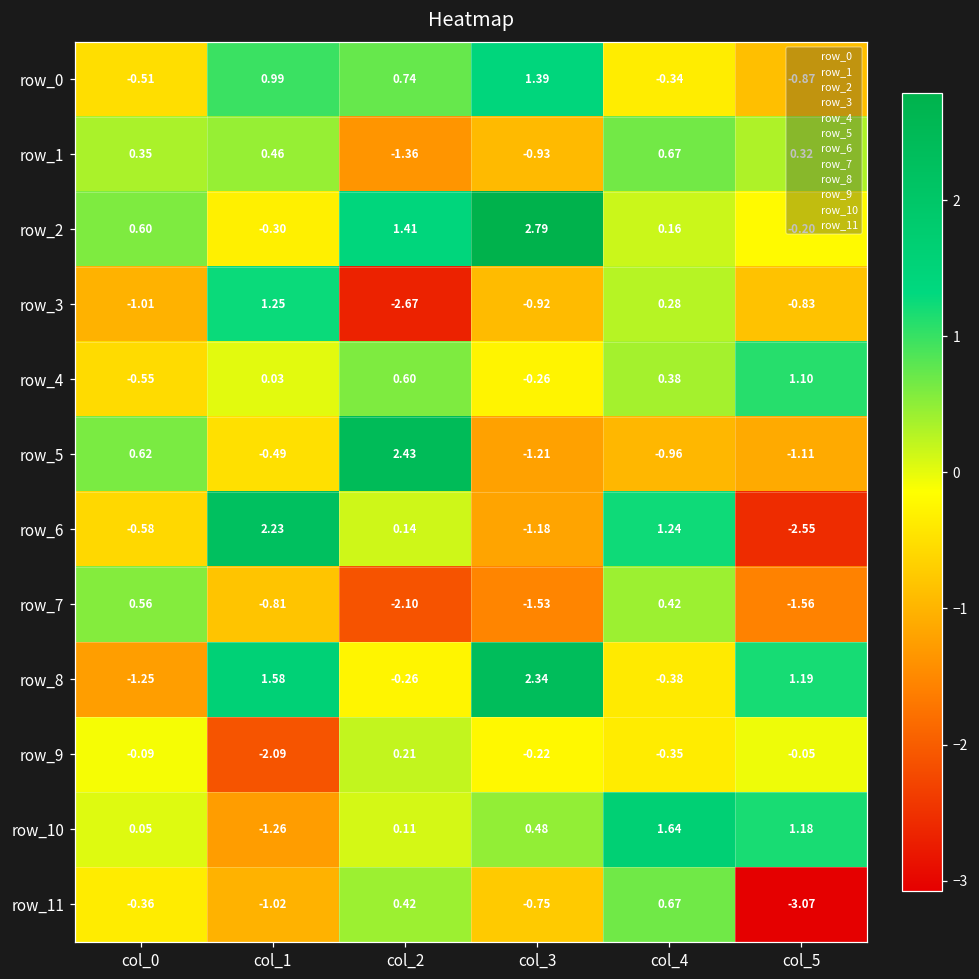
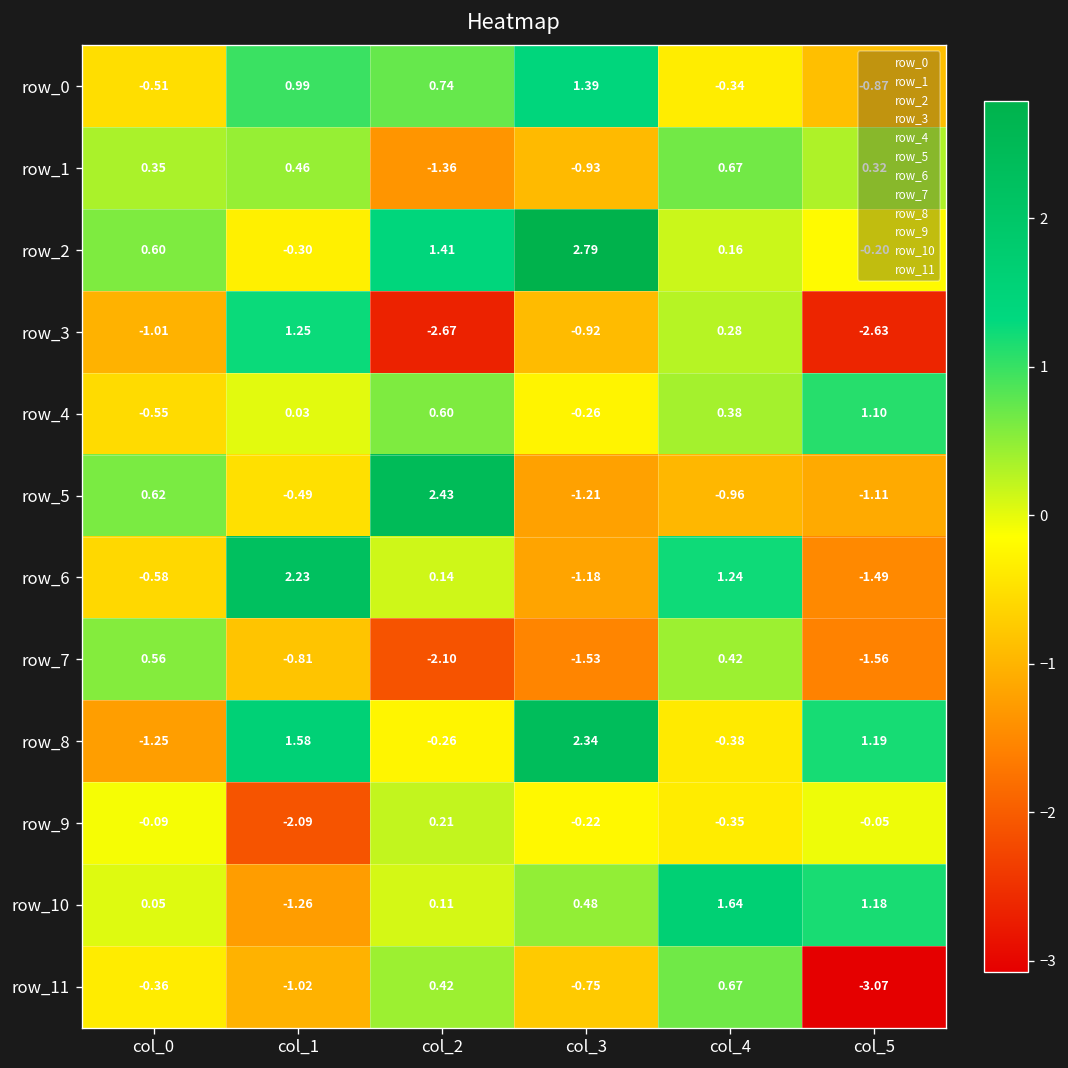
row_3, col_5: -0.83 -> -2.63
row_6, col_5: -2.55 -> -1.49
